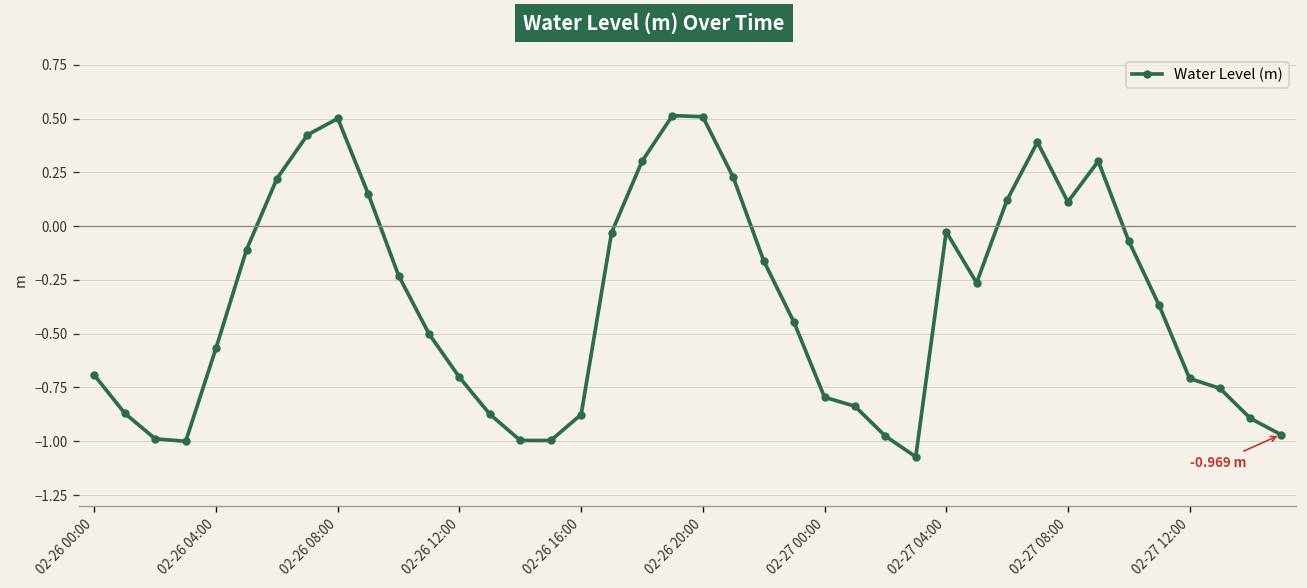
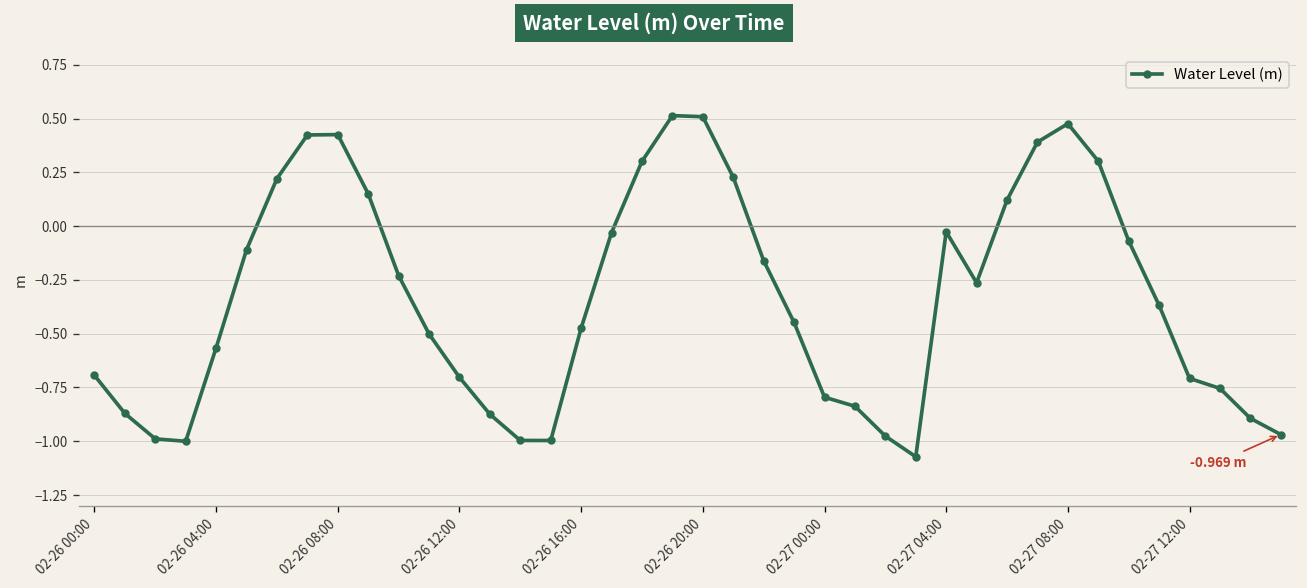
02-26 08:00: 0.50 -> 0.43
02-26 16:00: -0.88 -> -0.47
02-27 08:00: 0.11 -> 0.48
